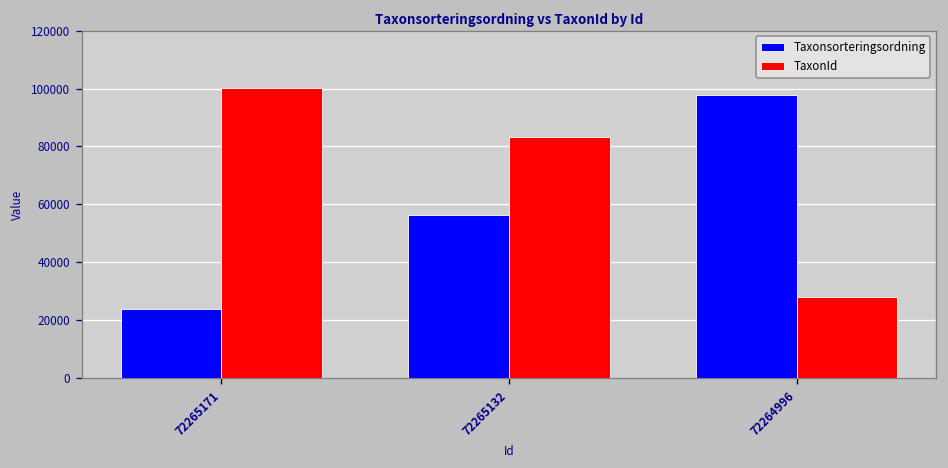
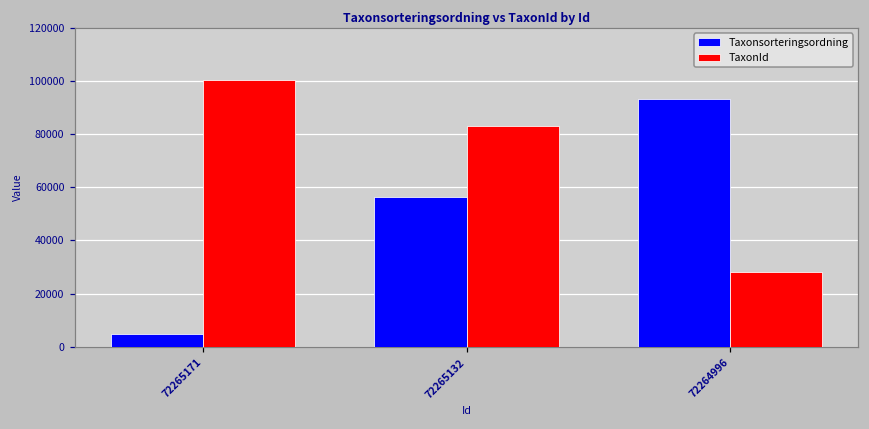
Taxonsorteringsordning, 72265171: 24000 -> 5000
Taxonsorteringsordning, 72264996: 98000 -> 93000
